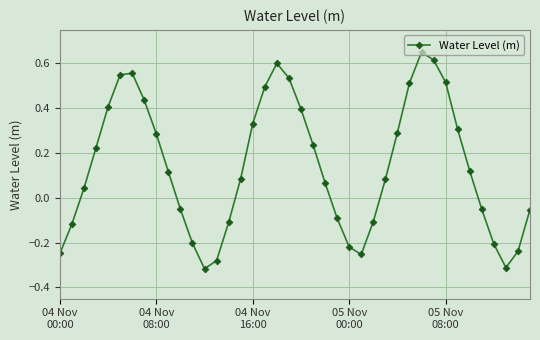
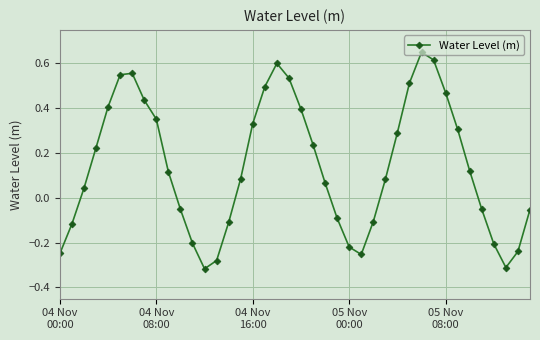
04 Nov 08:00: 0.29 -> 0.35
05 Nov 08:00: 0.52 -> 0.47
